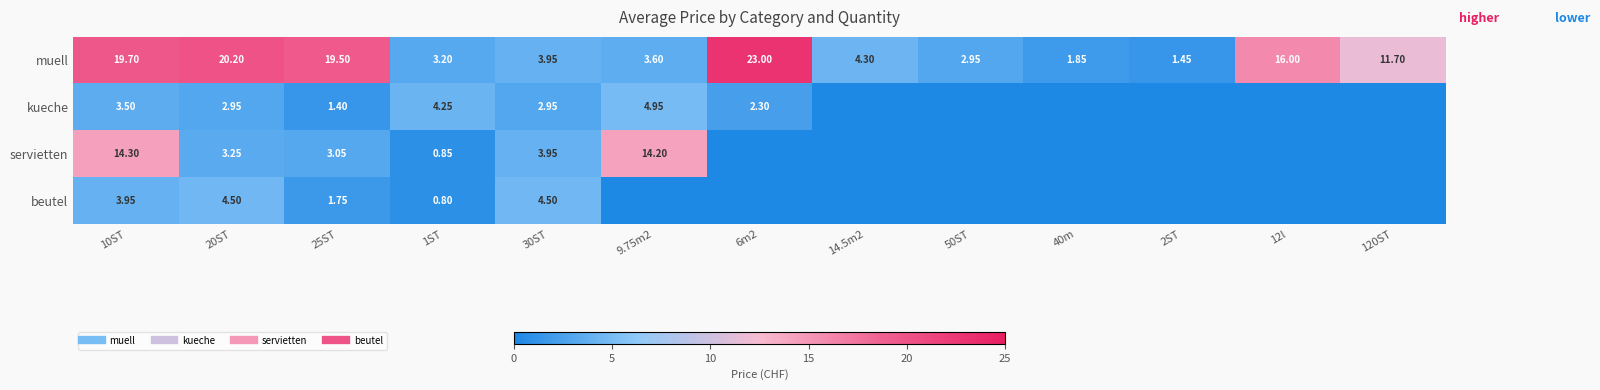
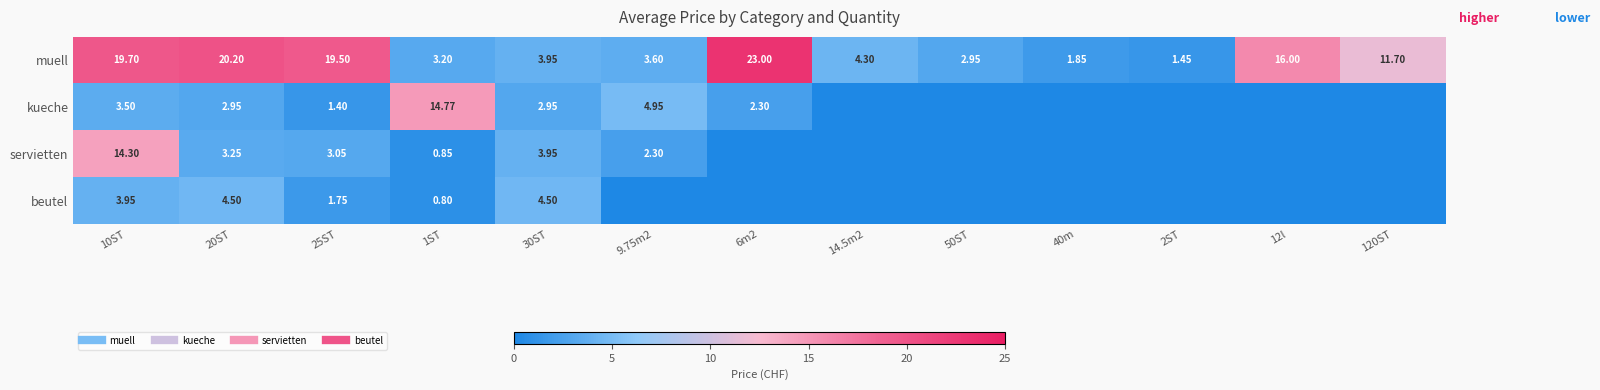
kueche, 1ST: 4.25 -> 14.77
servietten, 9.75m2: 14.20 -> 2.30
